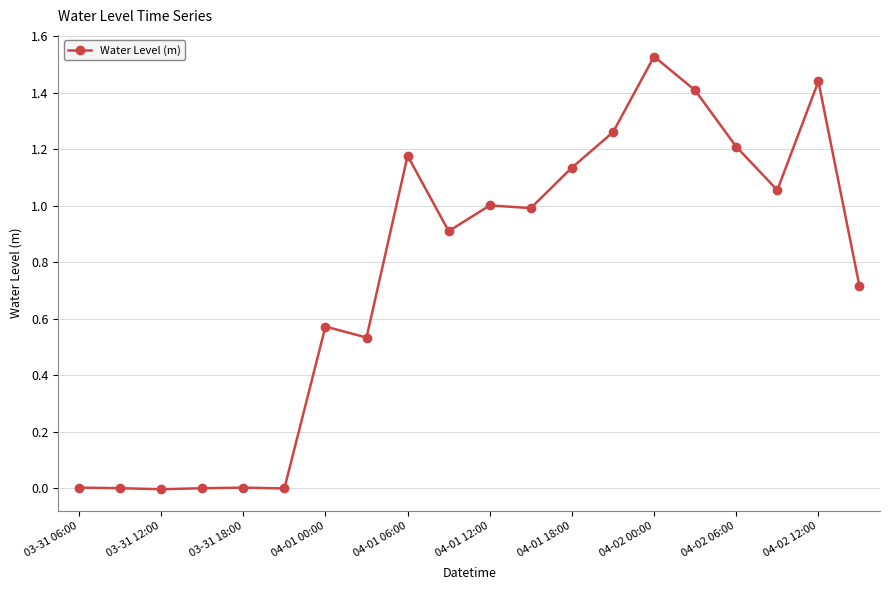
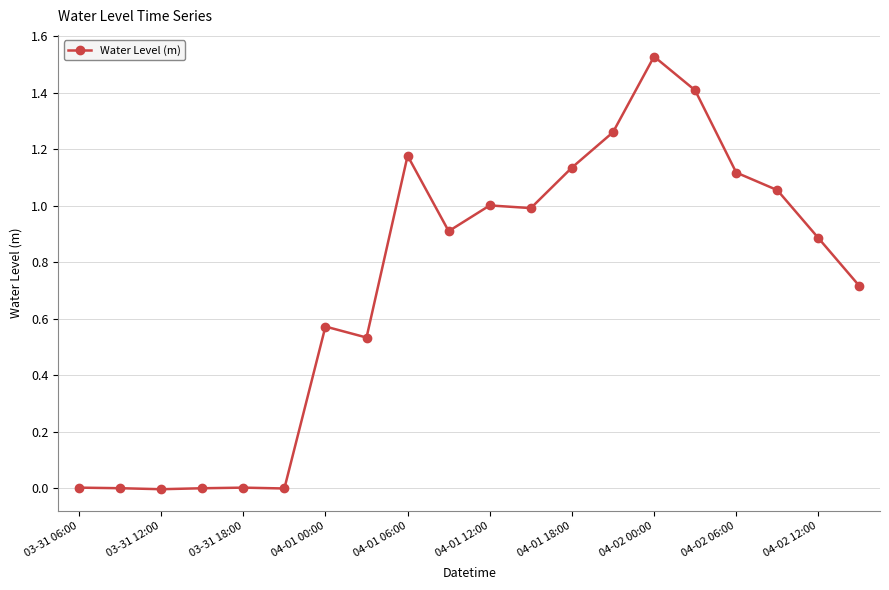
04-02 06:00: 1.21 -> 1.12
04-02 12:00: 1.44 -> 0.89
